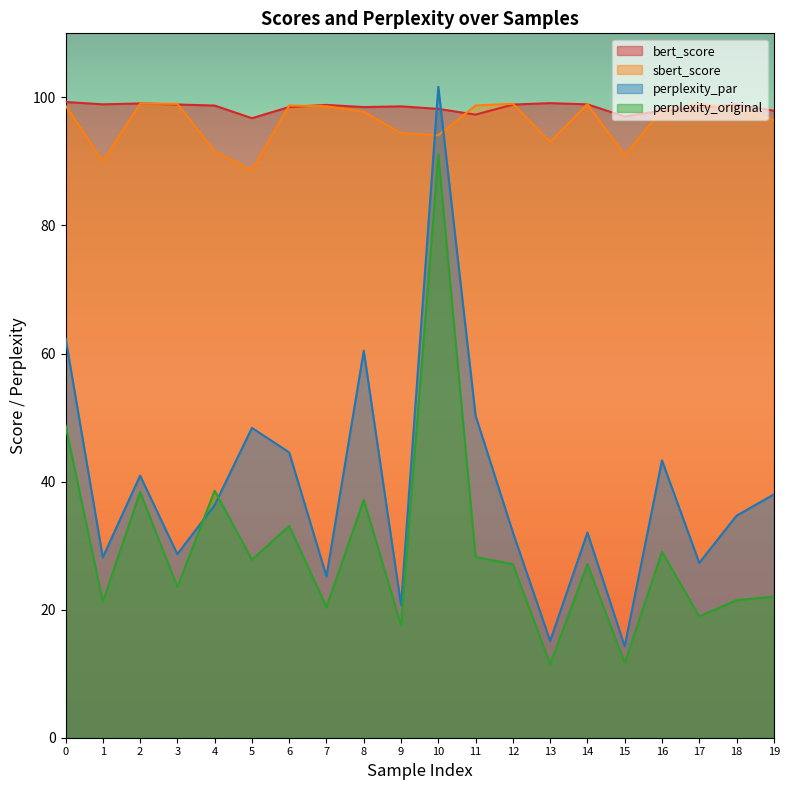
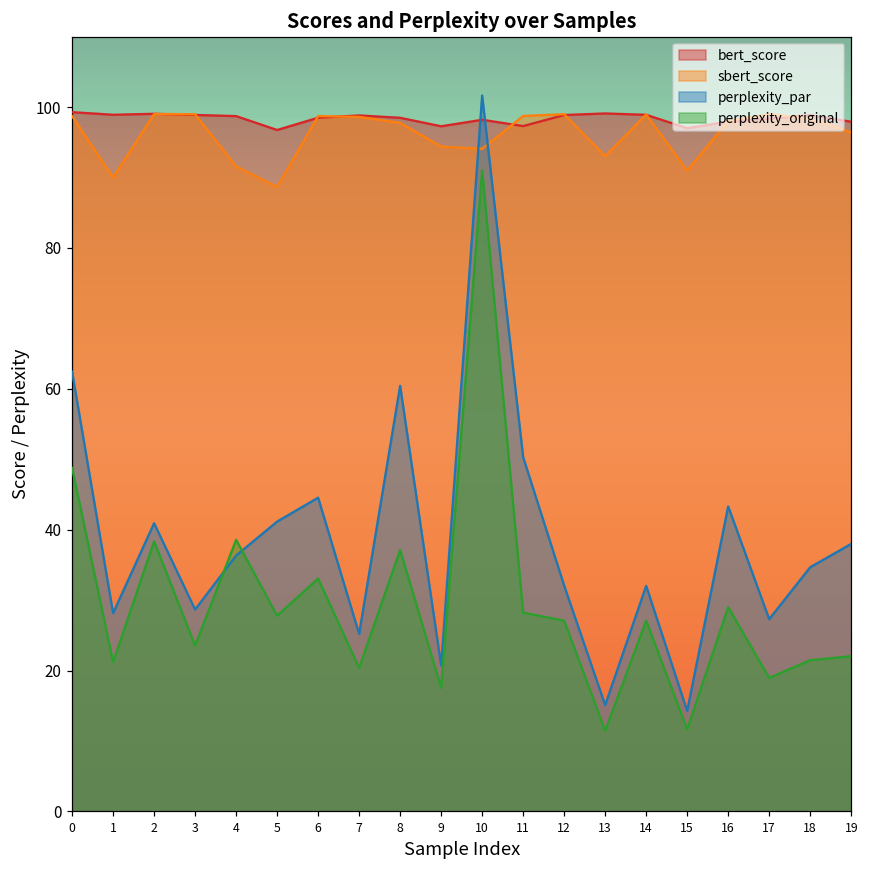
perplexity_par, 5: 48 -> 41
bert_score, 9: 99 -> 97
